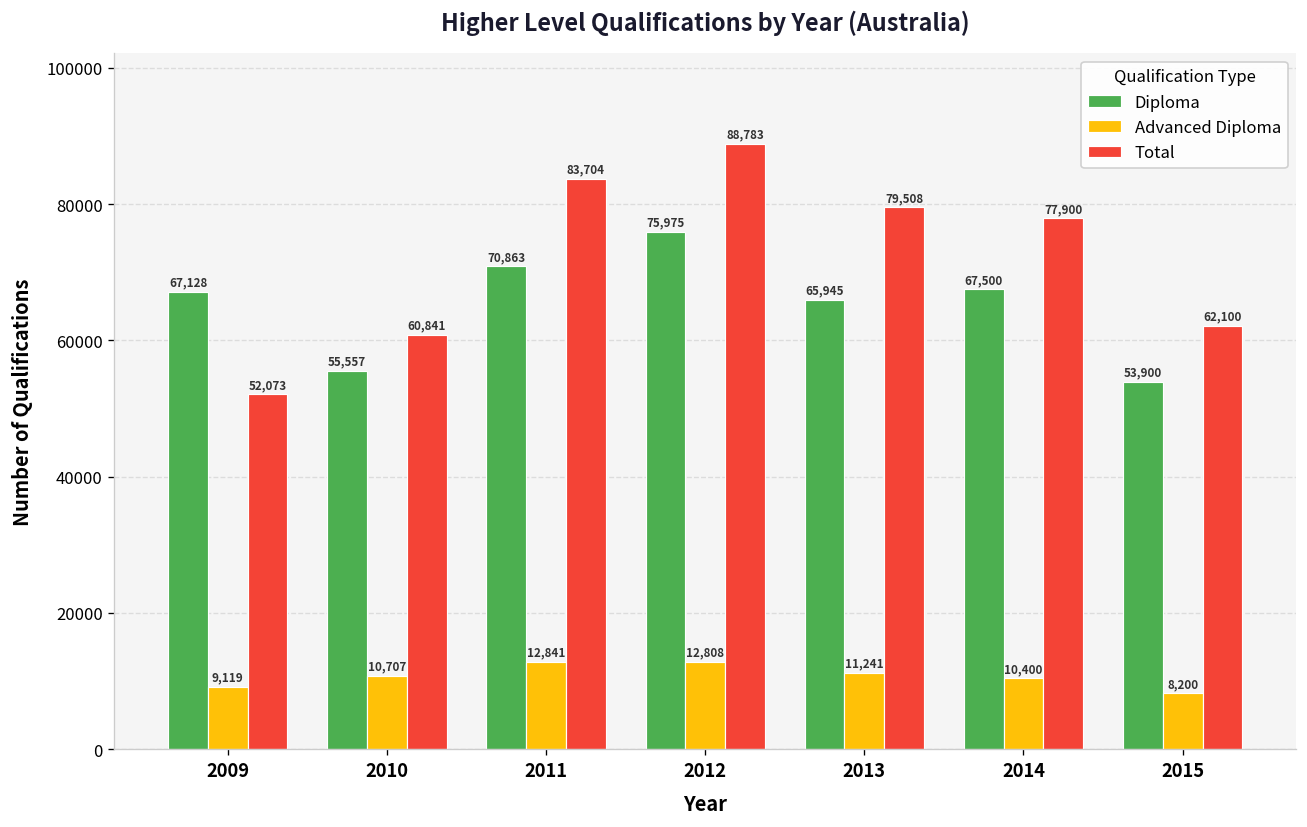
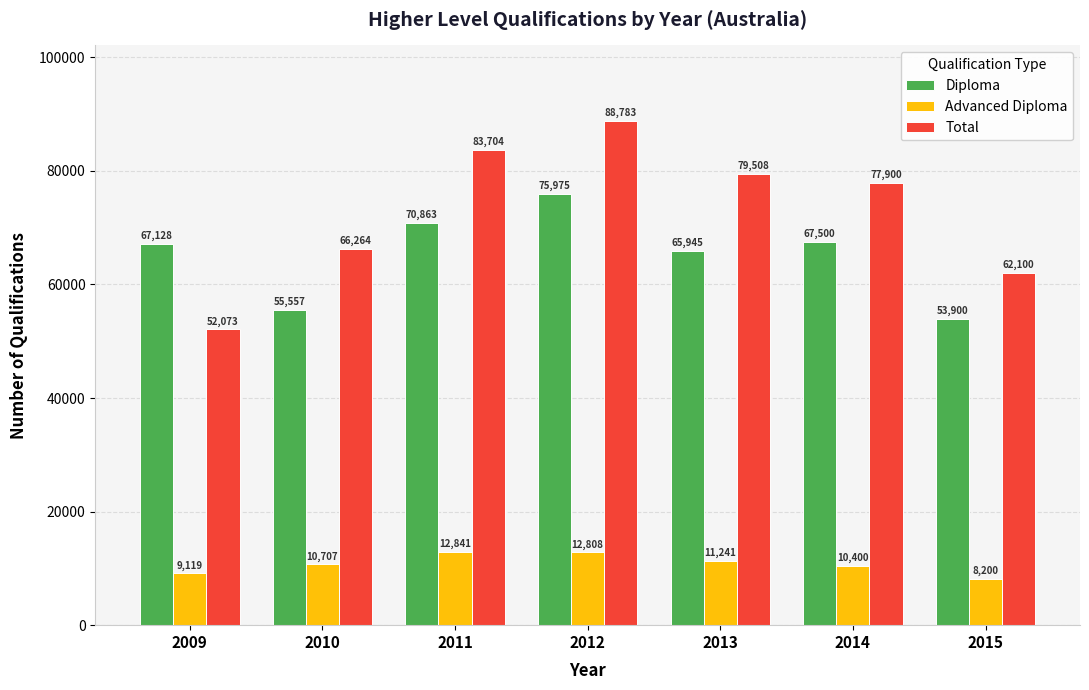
Total, 2010: 60,841 -> 66,264
